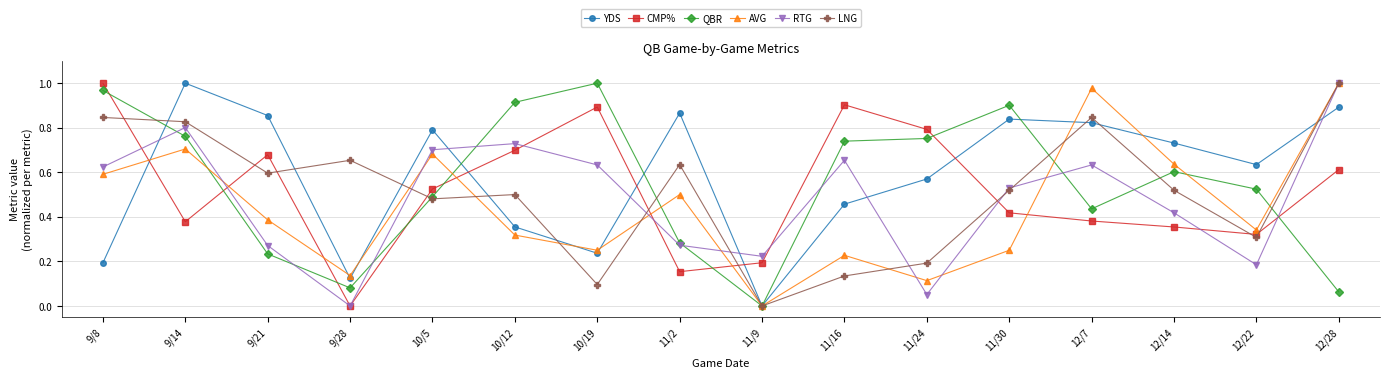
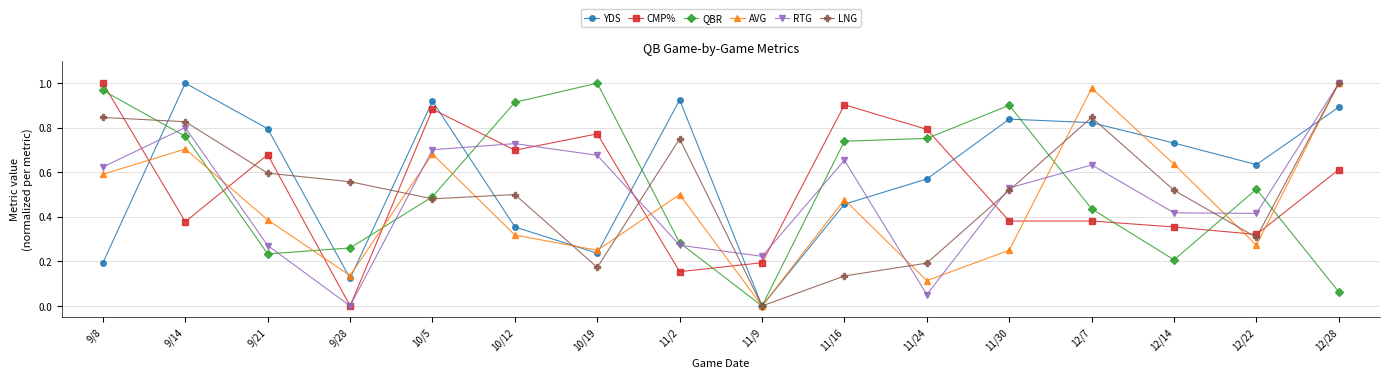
YDS, 9/21: 0.85 -> 0.80
QBR, 9/28: 0.08 -> 0.26
LNG, 9/28: 0.65 -> 0.56
YDS, 10/5: 0.79 -> 0.92
CMP%, 10/5: 0.53 -> 0.88
CMP%, 10/19: 0.89 -> 0.77
RTG, 10/19: 0.63 -> 0.68
LNG, 10/19: 0.10 -> 0.17
YDS, 11/2: 0.87 -> 0.92
LNG, 11/2: 0.63 -> 0.75
AVG, 11/16: 0.23 -> 0.48
CMP%, 11/30: 0.42 -> 0.38
QBR, 12/14: 0.60 -> 0.21
AVG, 12/22: 0.34 -> 0.27
RTG, 12/22: 0.18 -> 0.42
